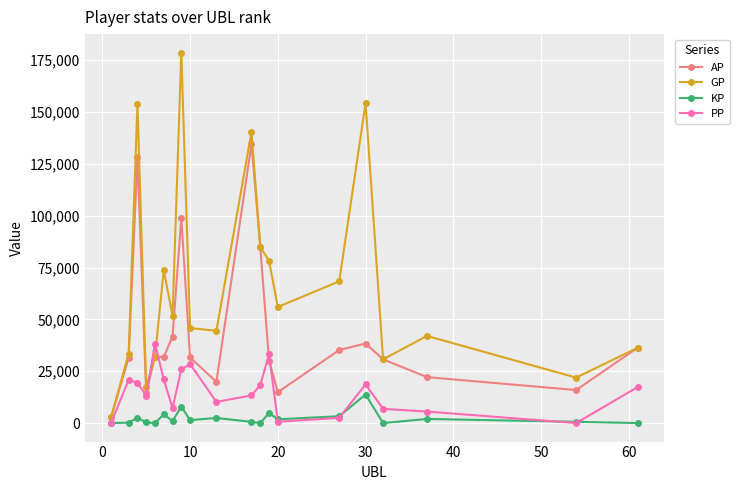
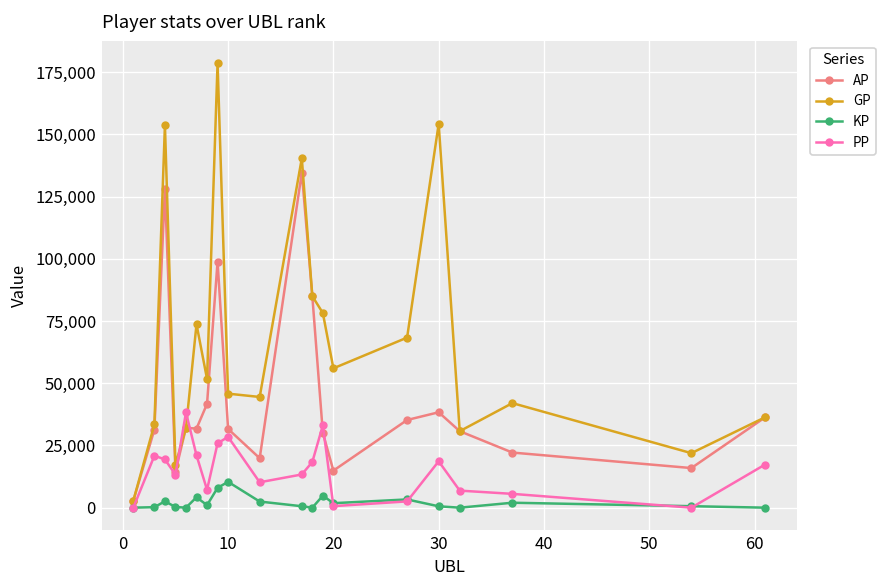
KP, 10: 1,000 -> 10,000
KP, 30: 14,000 -> 1,000
